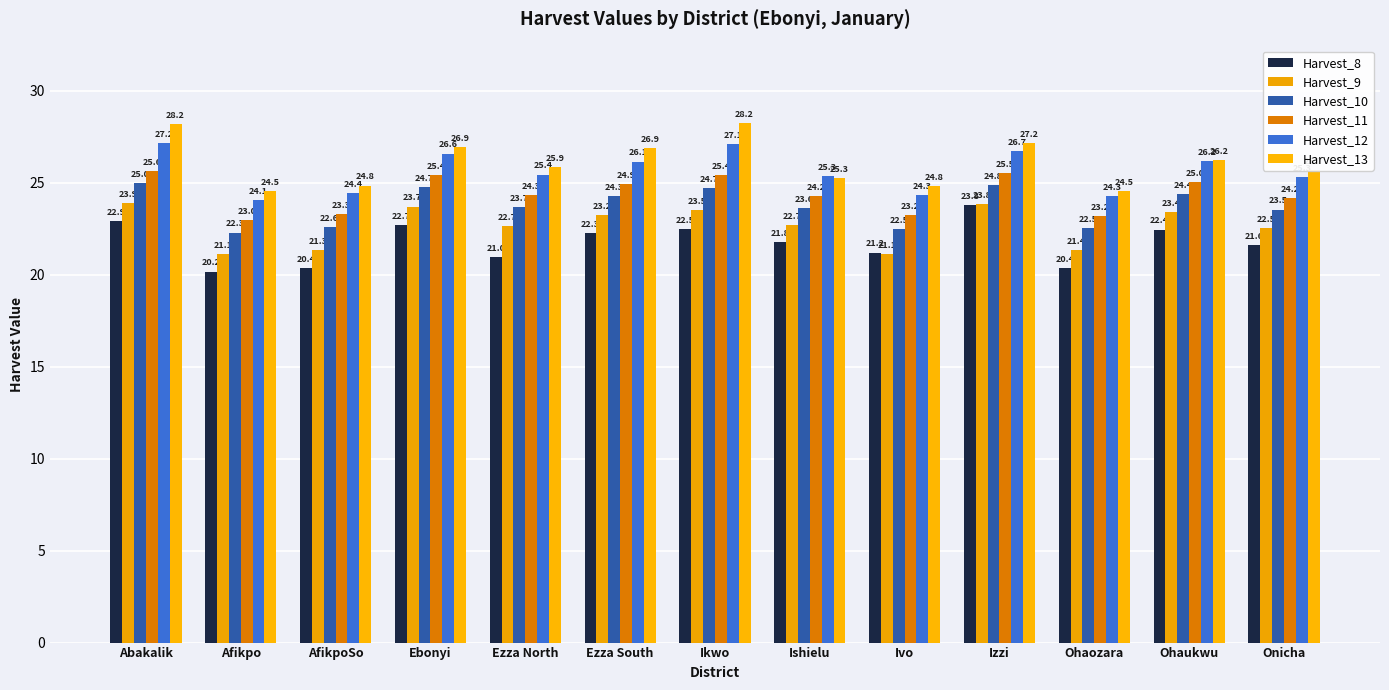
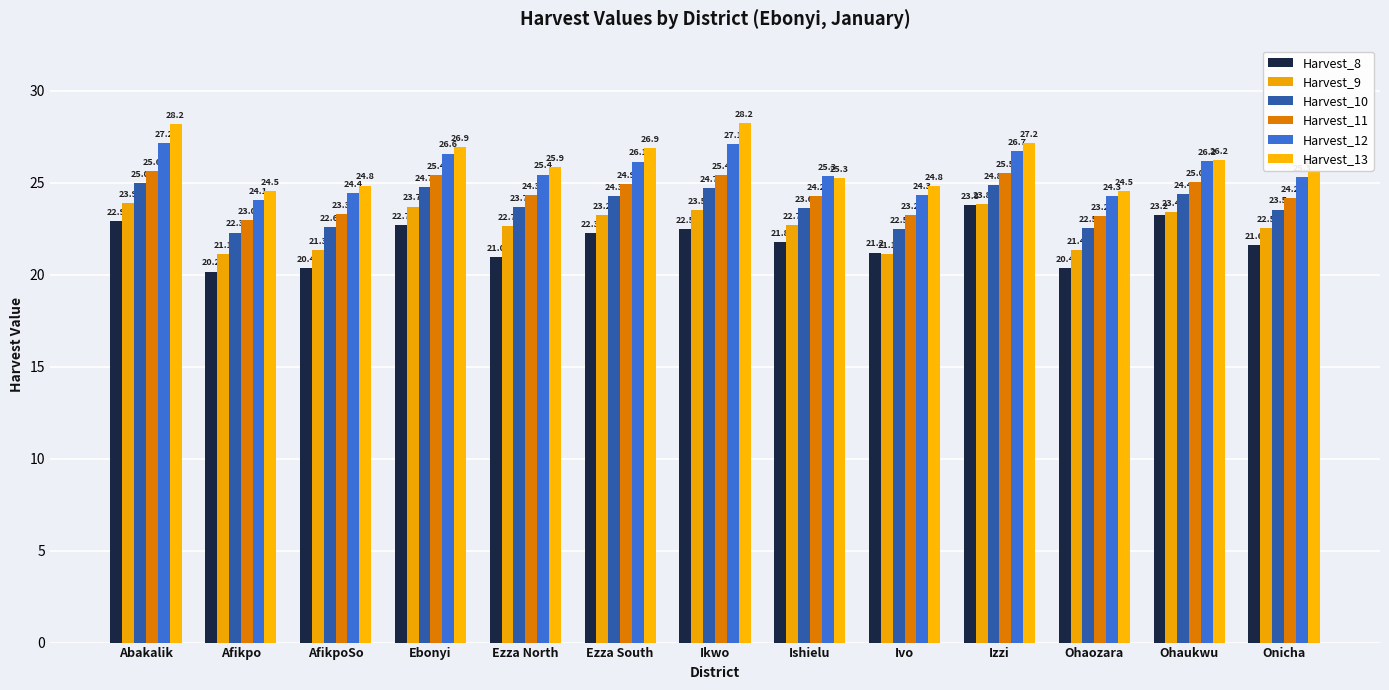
Harvest_8, Ohaukwu: 22.4 -> 23.2
